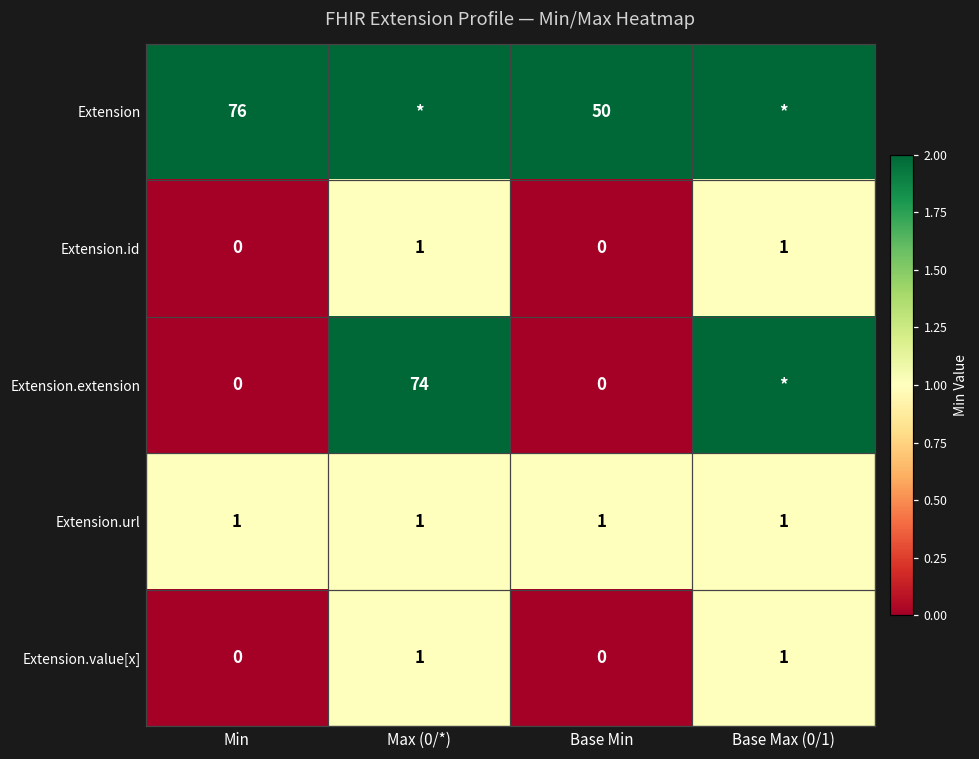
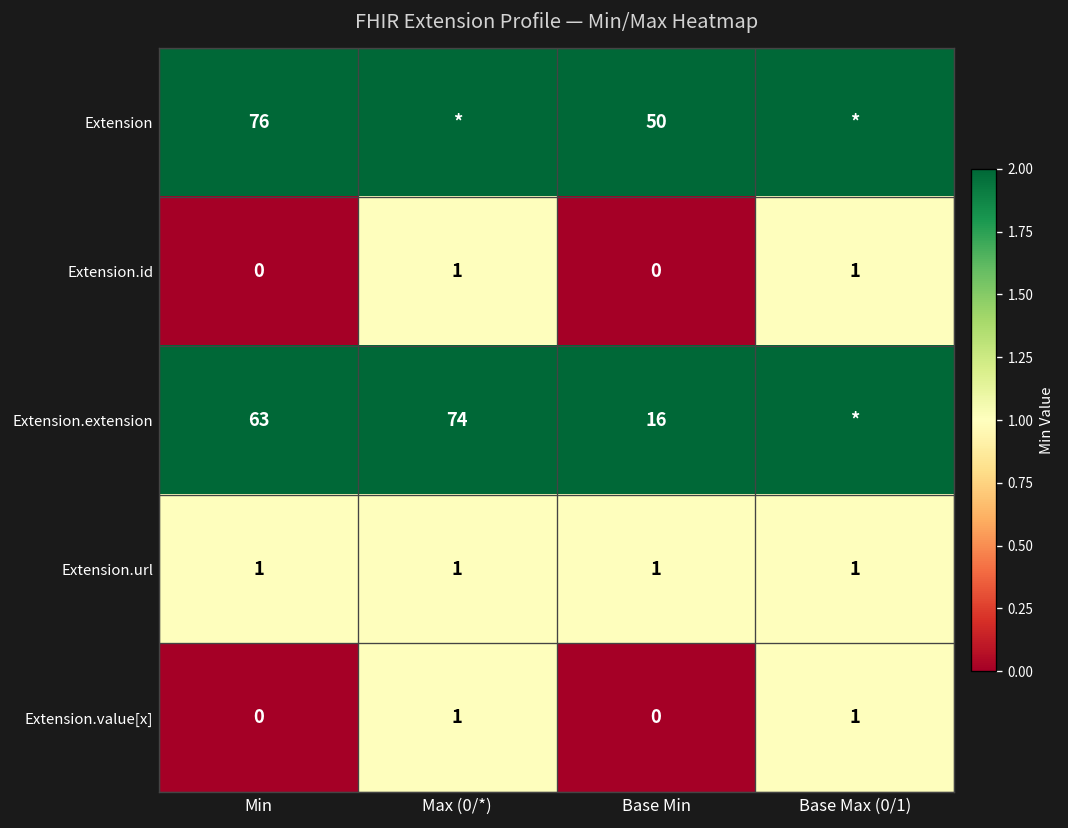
Extension.extension, Min: 0 -> 63
Extension.extension, Base Min: 0 -> 16
